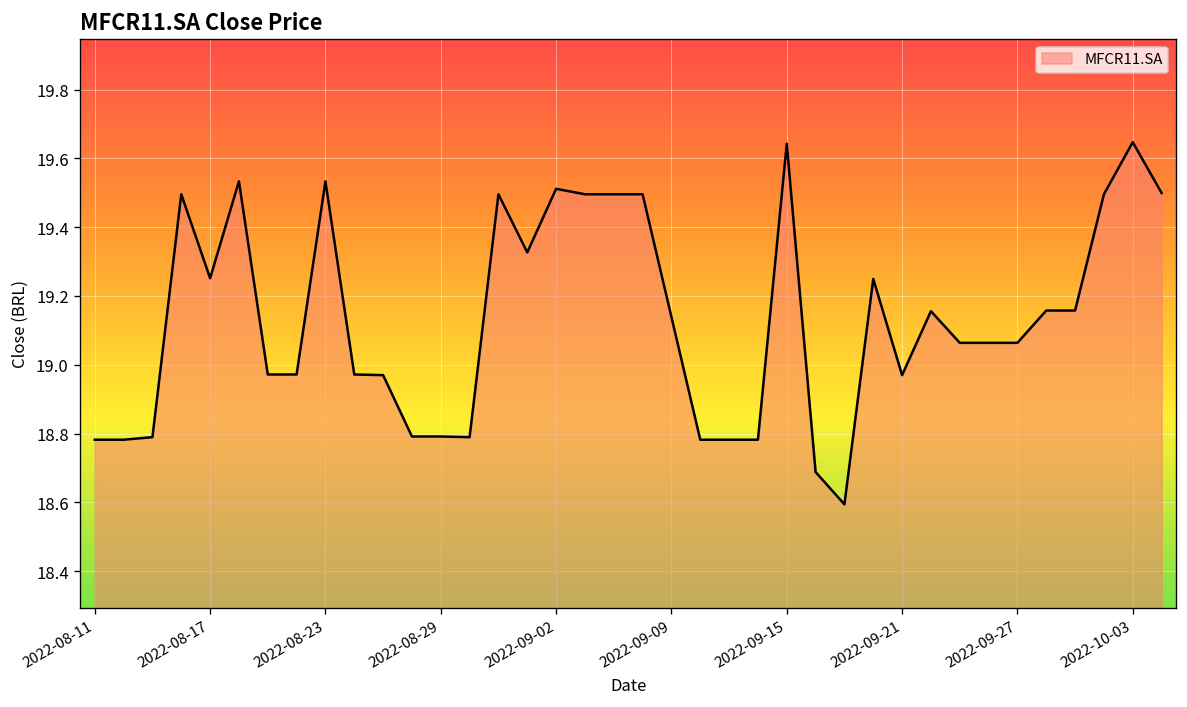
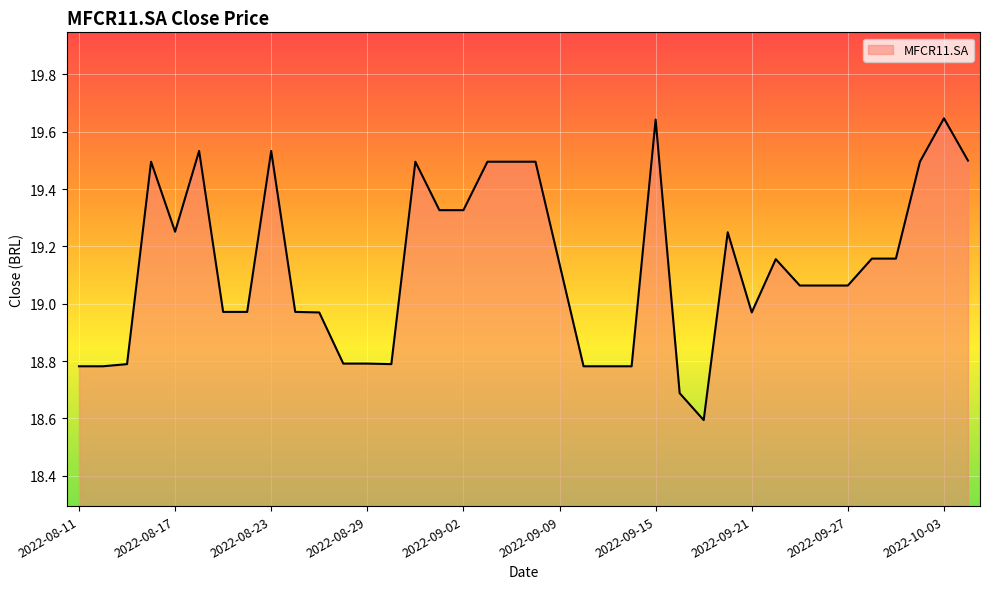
2022-09-02: 19.51 -> 19.33
